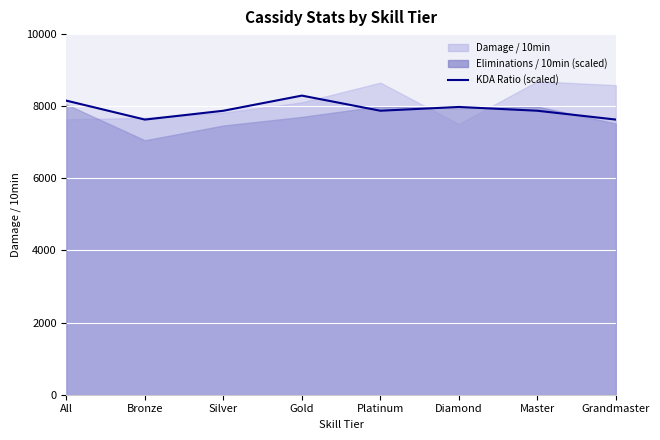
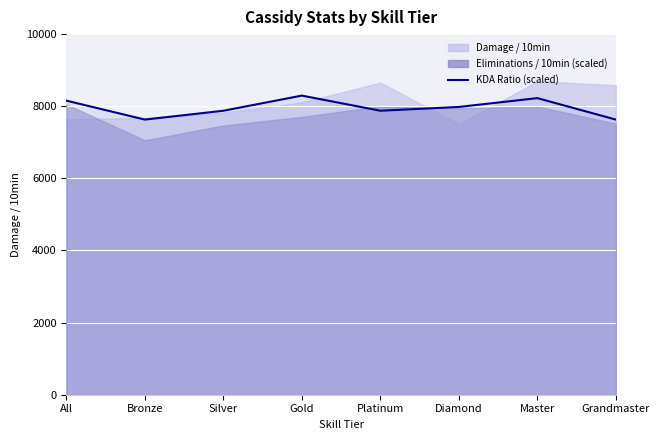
KDA Ratio (scaled), Master: 7900 -> 8200
